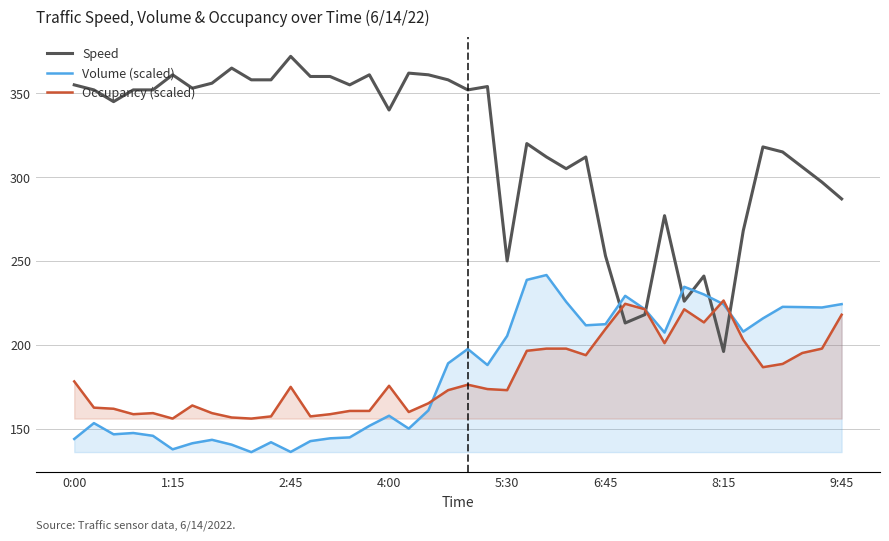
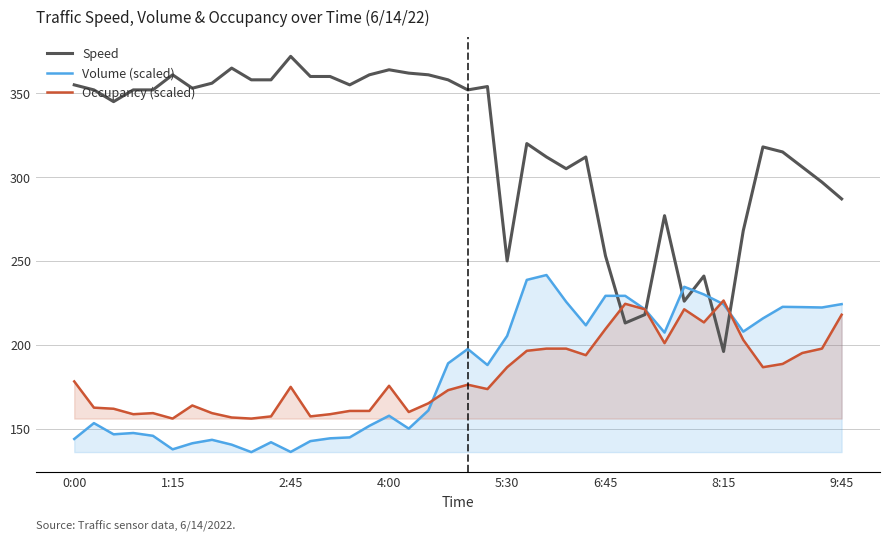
Speed, 4:00: 340 -> 364
Occupancy (scaled), 5:30: 173 -> 187
Volume (scaled), 6:45: 212 -> 229
